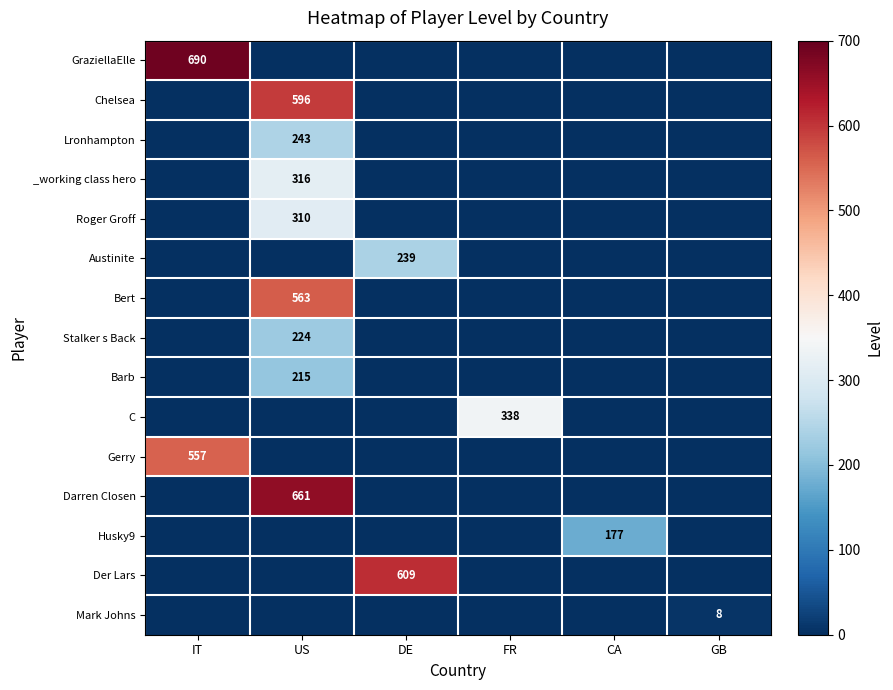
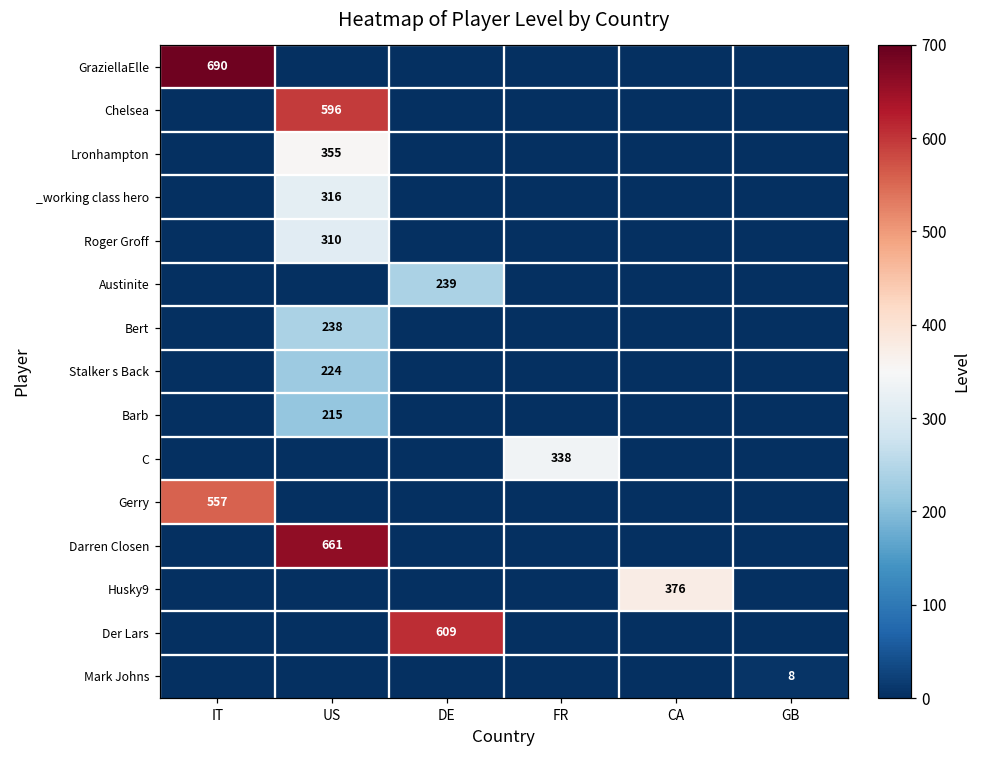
Lronhampton, US: 243 -> 355
Bert, US: 563 -> 238
Husky9, CA: 177 -> 376
